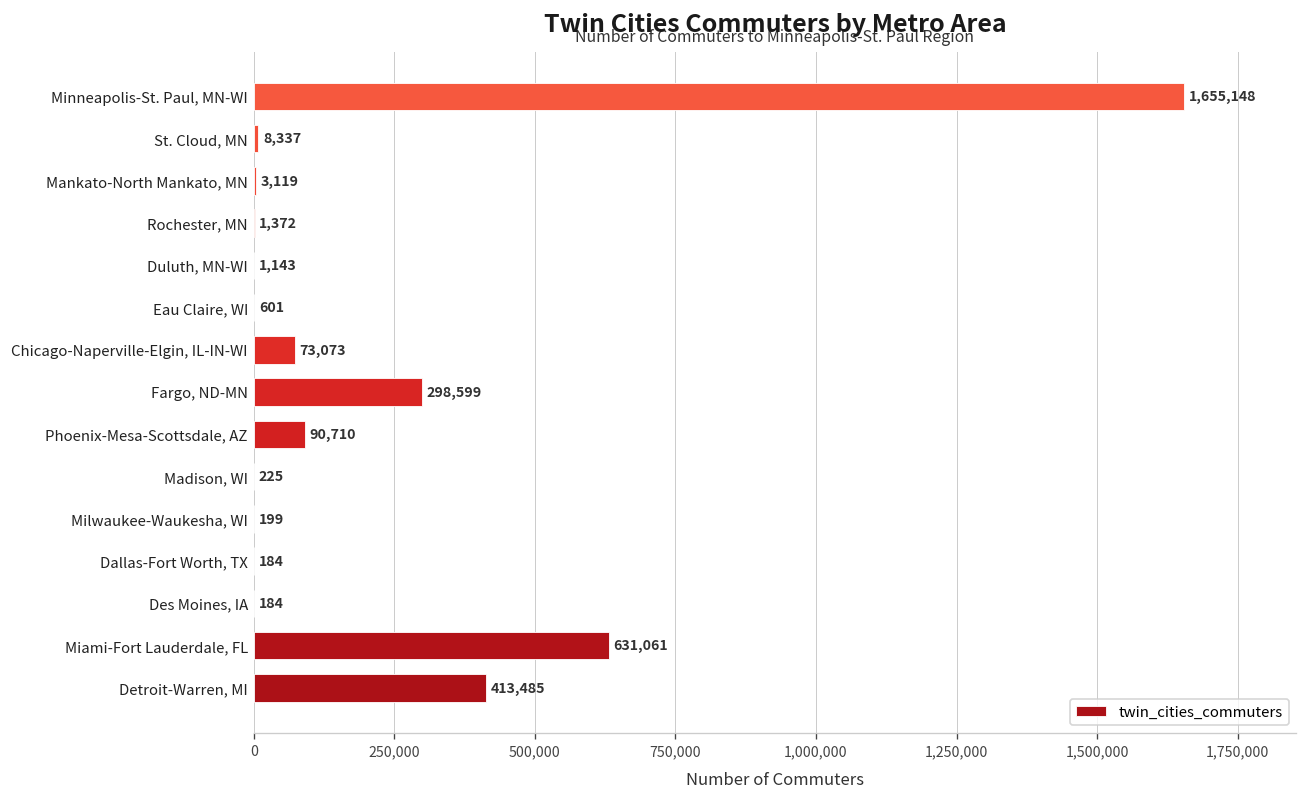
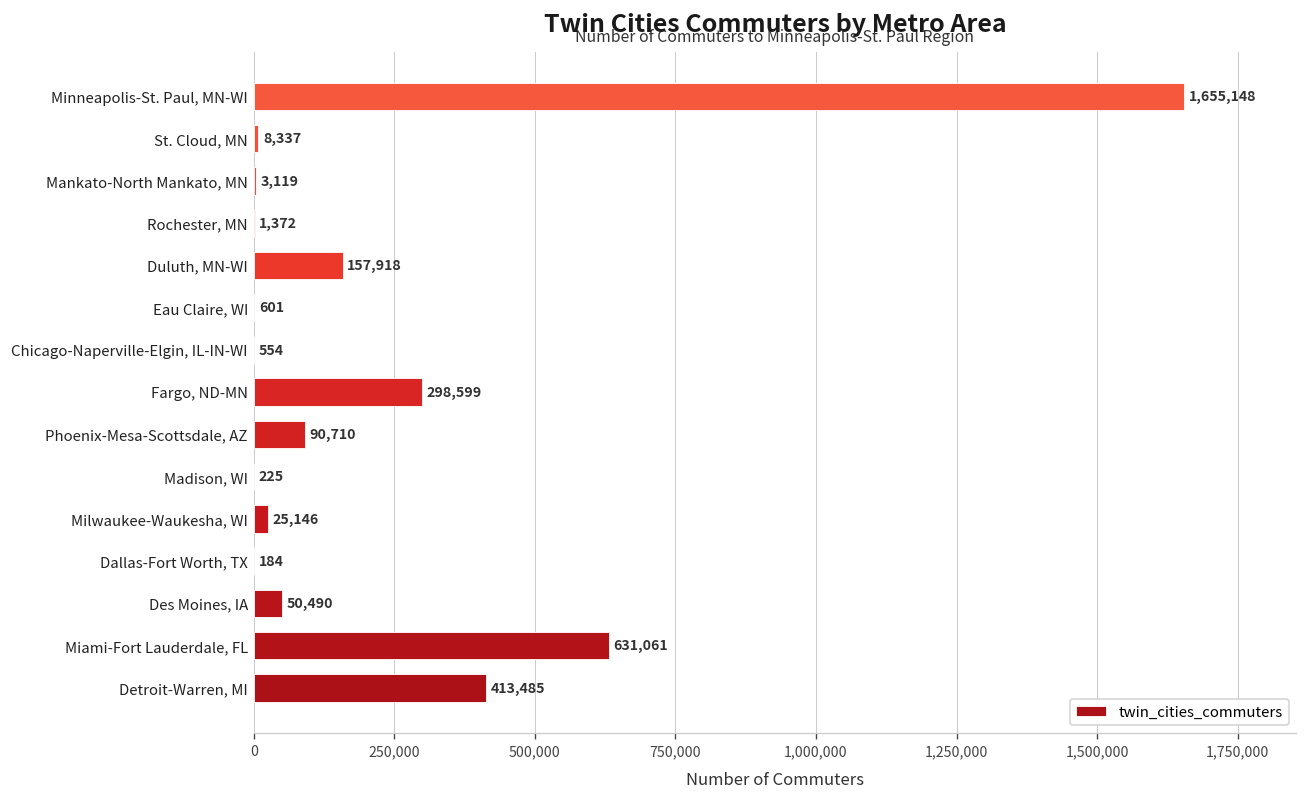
Duluth, MN-WI: 1,143 -> 157,918
Chicago-Naperville-Elgin, IL-IN-WI: 73,073 -> 554
Milwaukee-Waukesha, WI: 199 -> 25,146
Des Moines, IA: 184 -> 50,490
